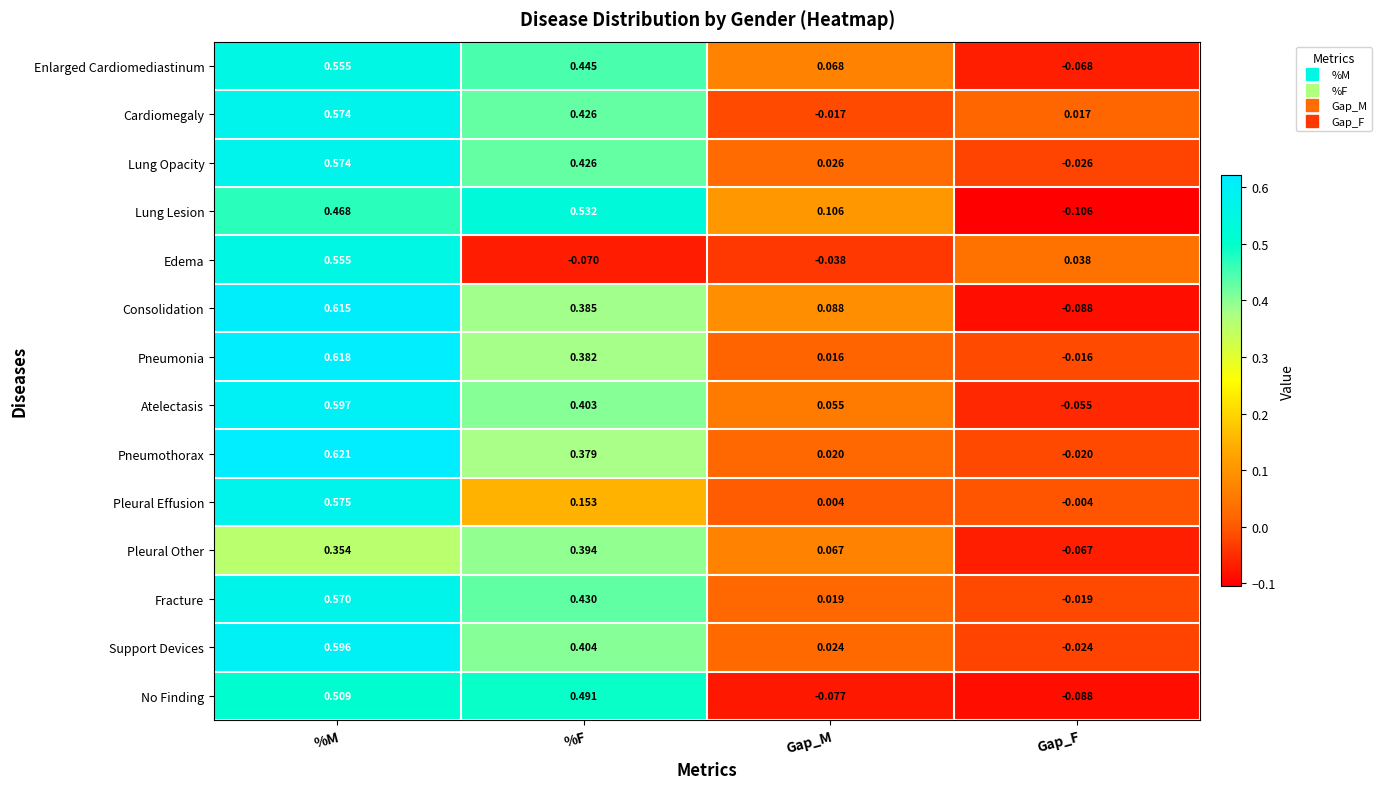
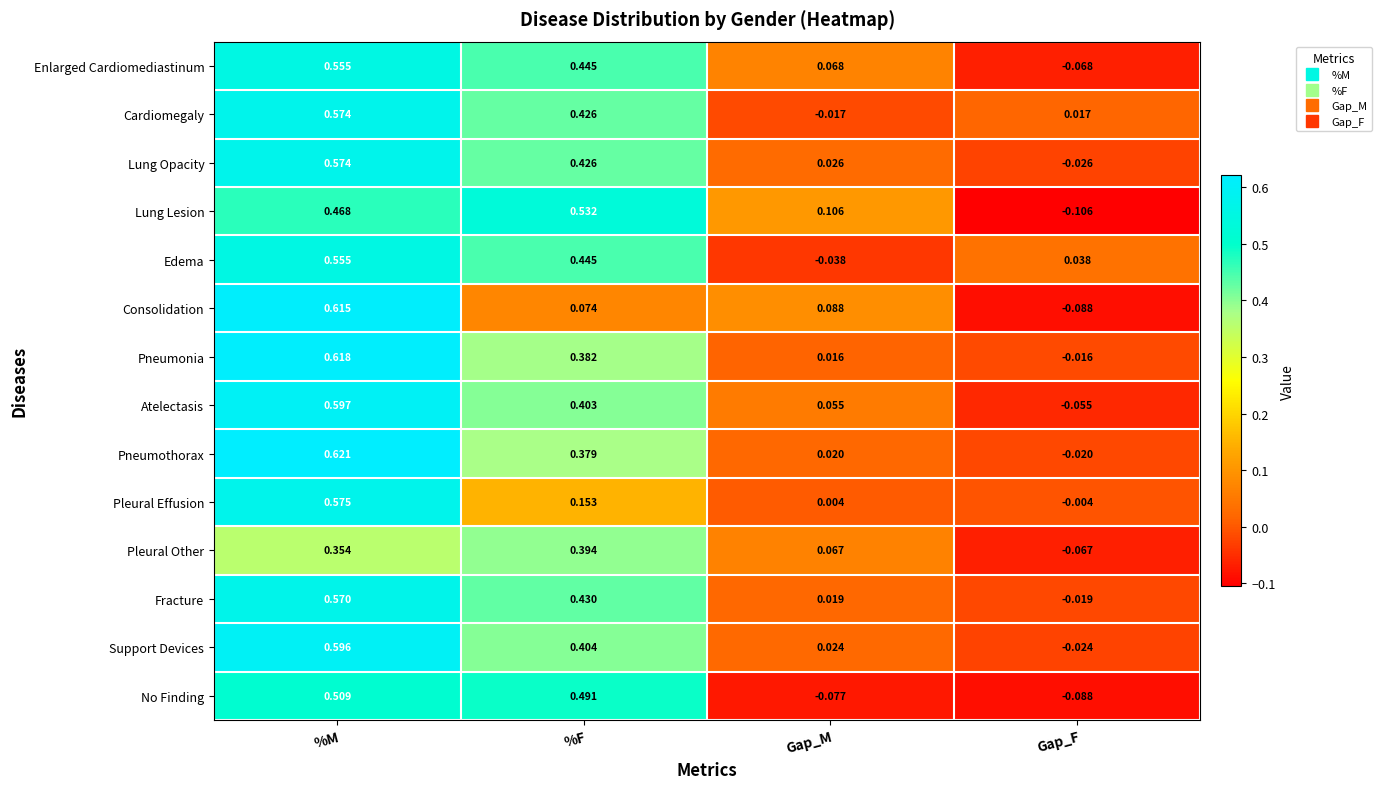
Edema, %F: -0.070 -> 0.445
Consolidation, %F: 0.385 -> 0.074
